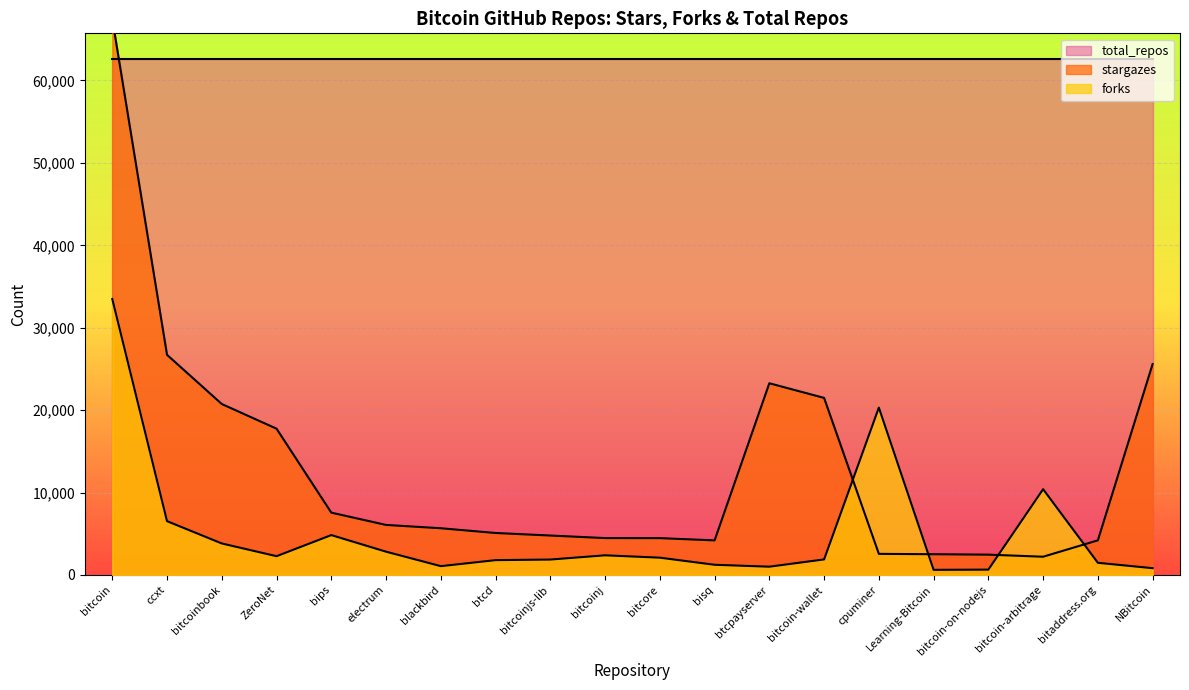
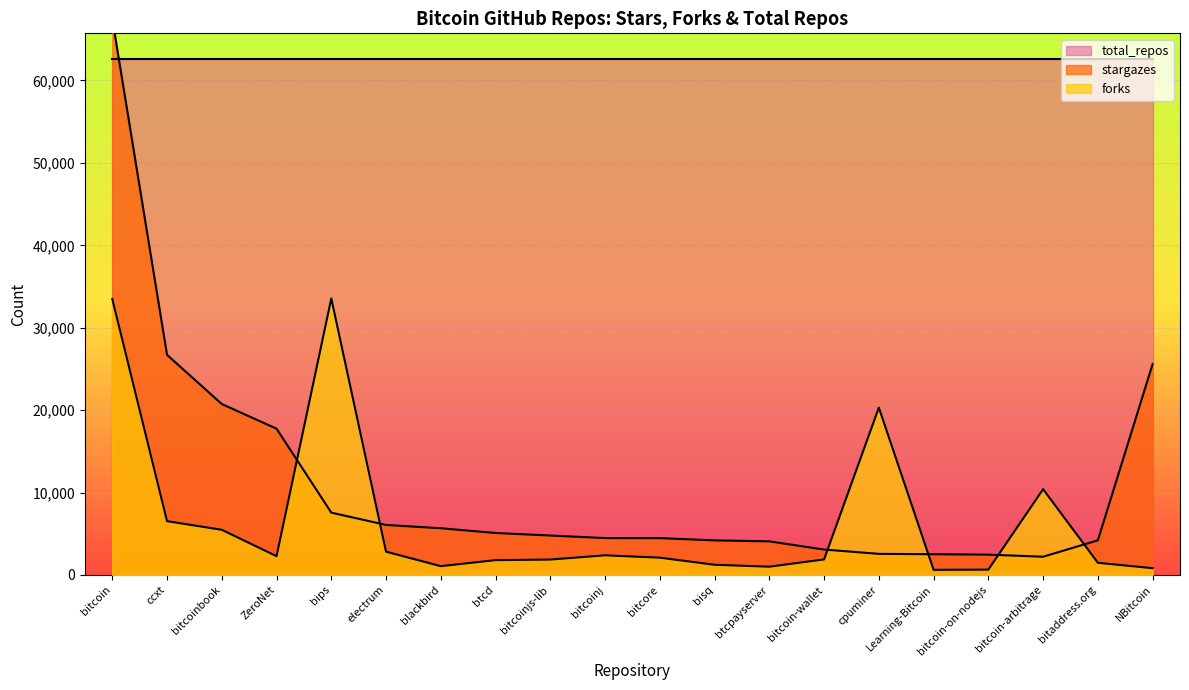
forks, bitcoinbook: 4,000 -> 5,000
forks, bips: 5,000 -> 34,000
stargazes, btcpayserver: 23,000 -> 4,000
stargazes, bitcoin-wallet: 21,000 -> 3,000
